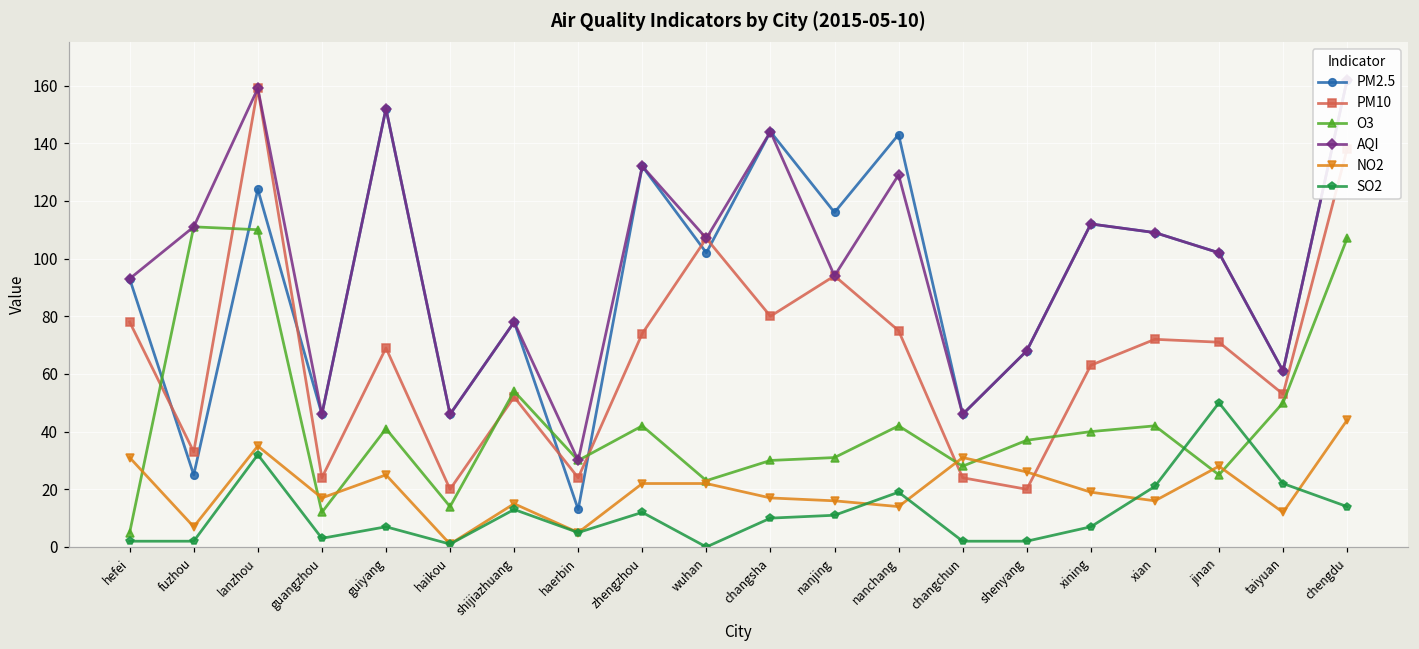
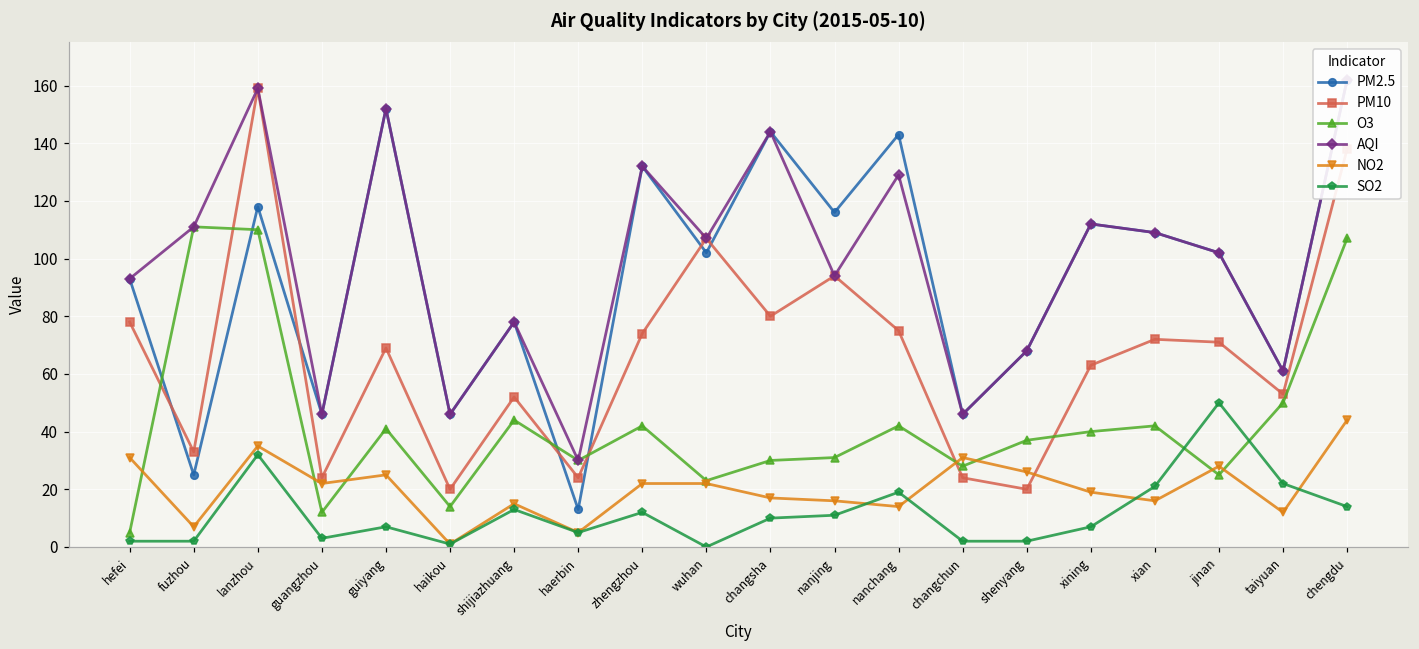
PM2.5, lanzhou: 124 -> 118
NO2, guangzhou: 17 -> 22
O3, shijiazhuang: 54 -> 44
